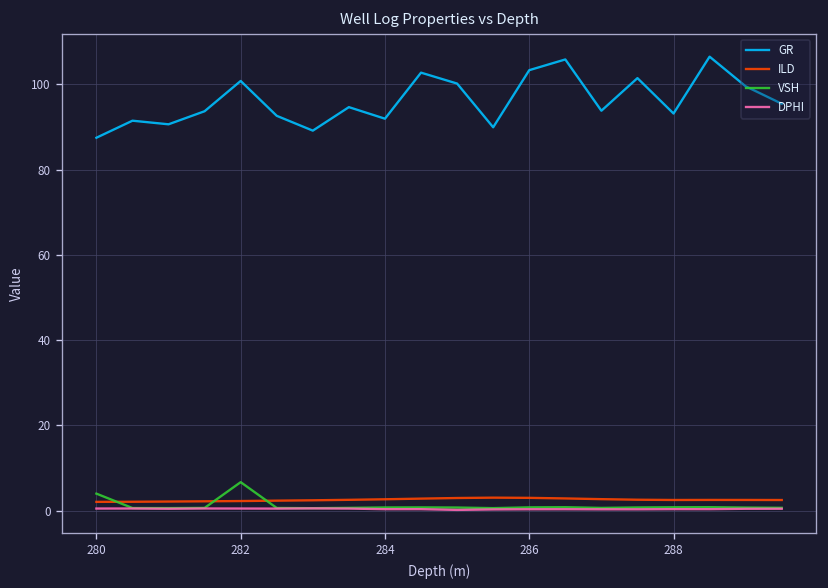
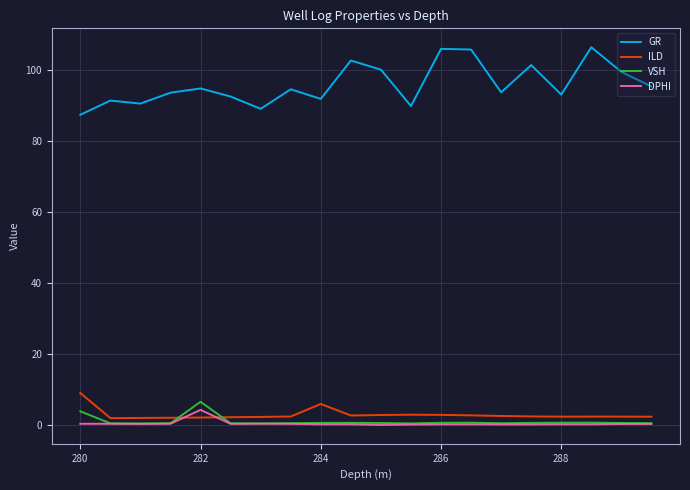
ILD, 280: 2 -> 9
GR, 282: 101 -> 95
DPHI, 282: 0 -> 4
ILD, 284: 3 -> 6
GR, 286: 103 -> 106
